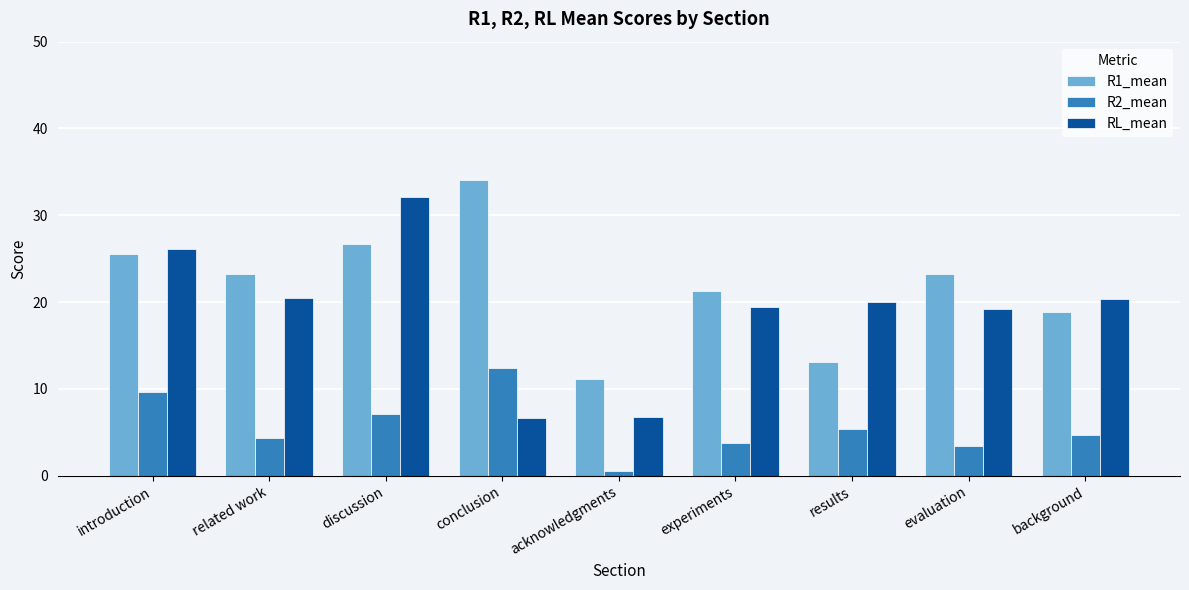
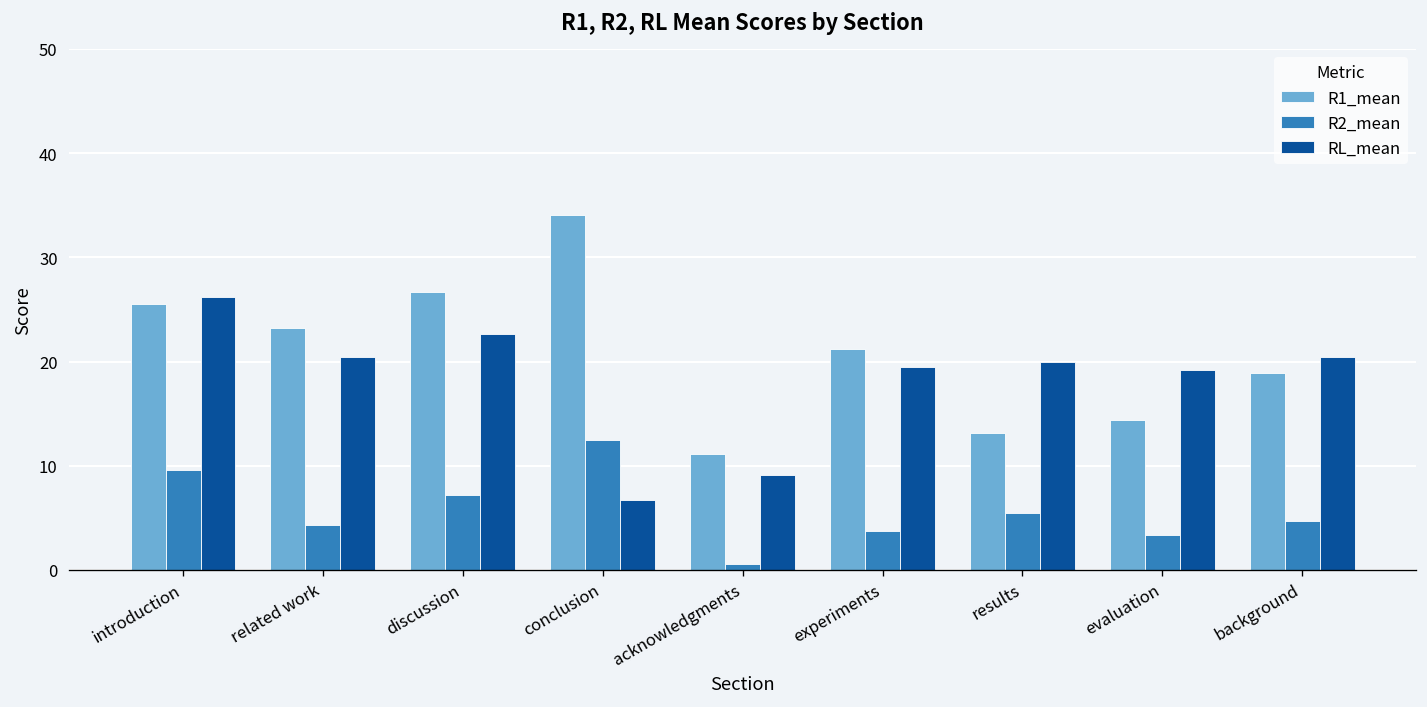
RL_mean, discussion: 32 -> 23
RL_mean, acknowledgments: 7 -> 9
R1_mean, evaluation: 23 -> 14
